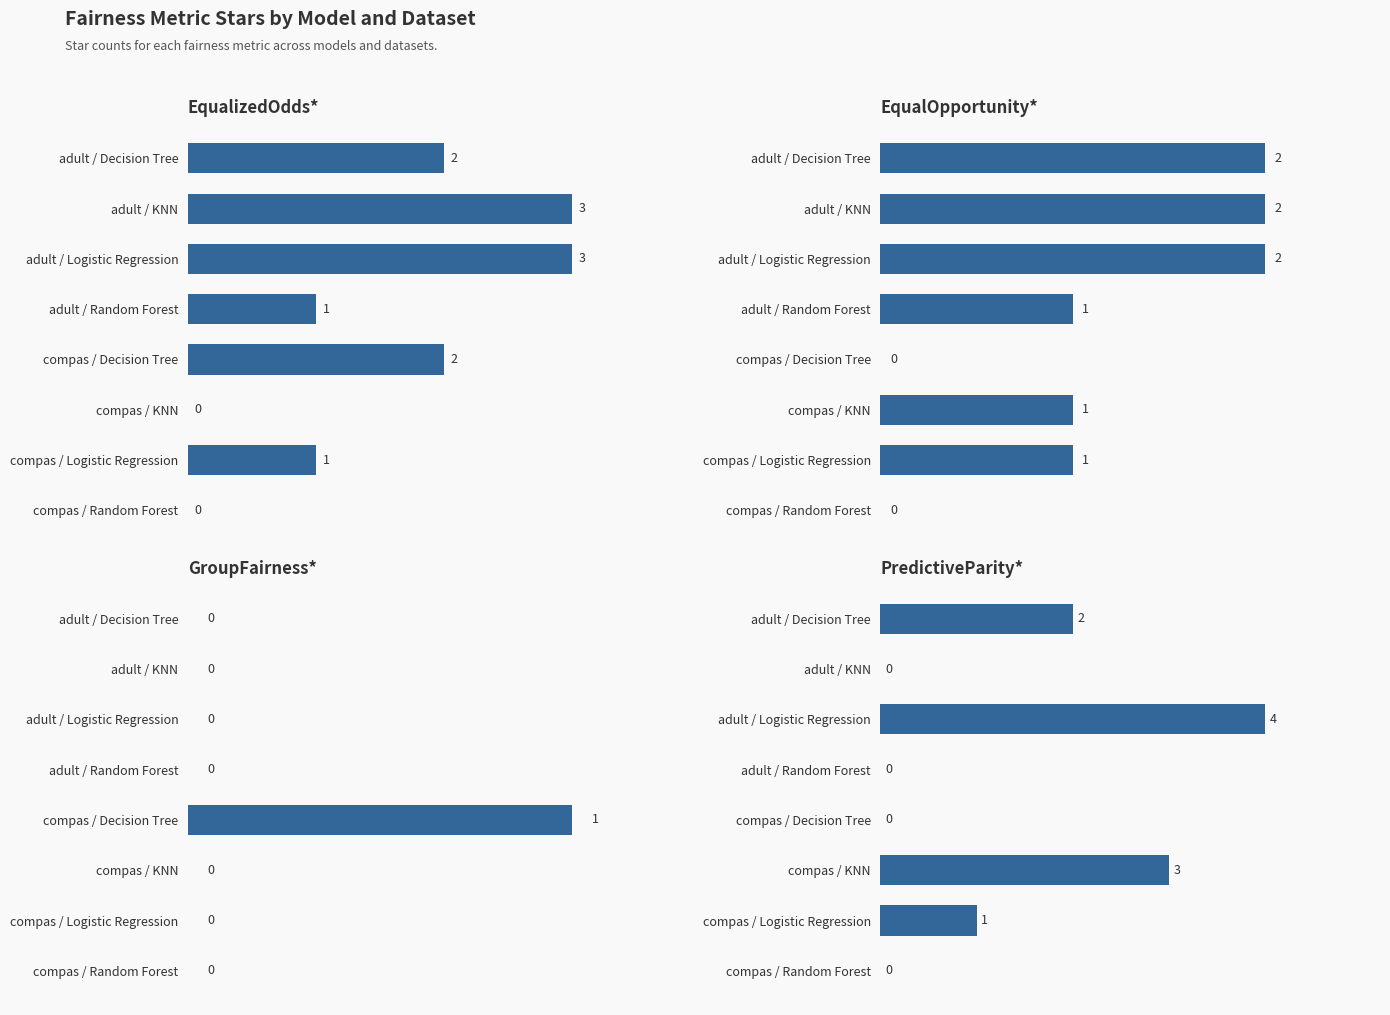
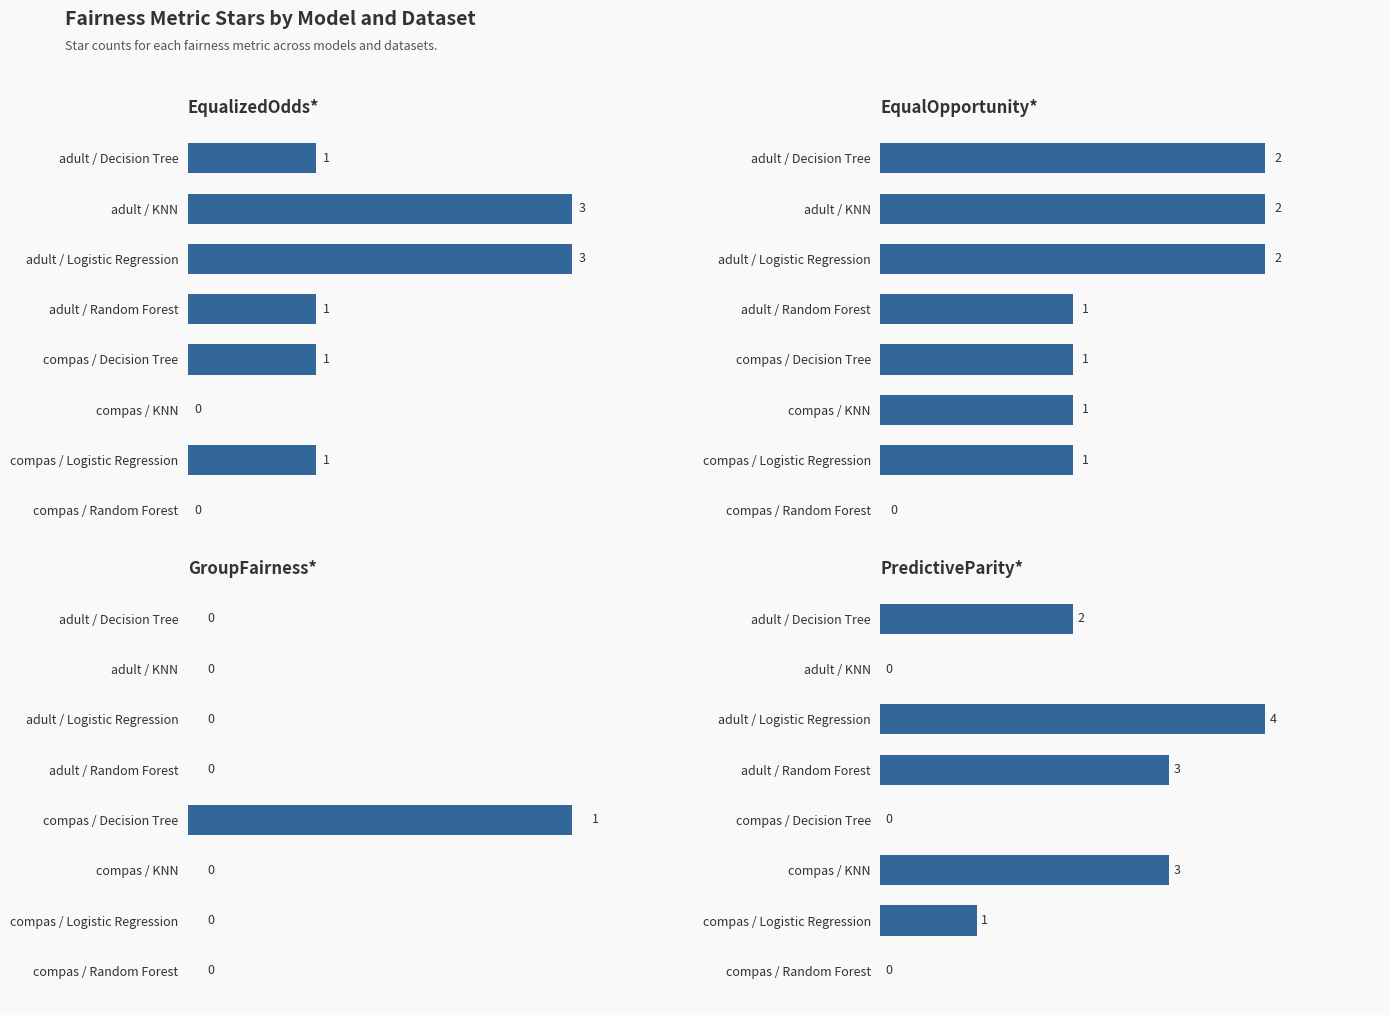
EqualizedOdds*, adult / Decision Tree: 2 -> 1
EqualizedOdds*, compas / Decision Tree: 2 -> 1
EqualOpportunity*, compas / Decision Tree: 0 -> 1
PredictiveParity*, adult / Random Forest: 0 -> 3
